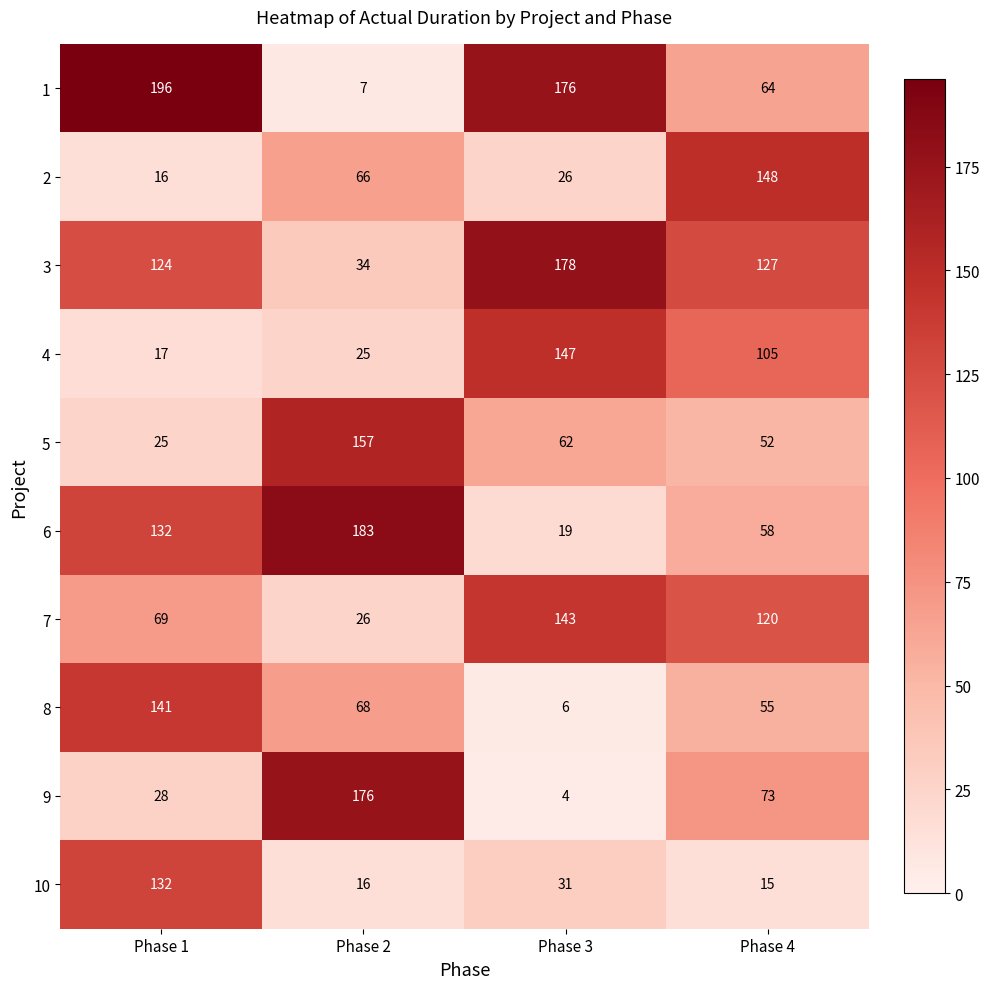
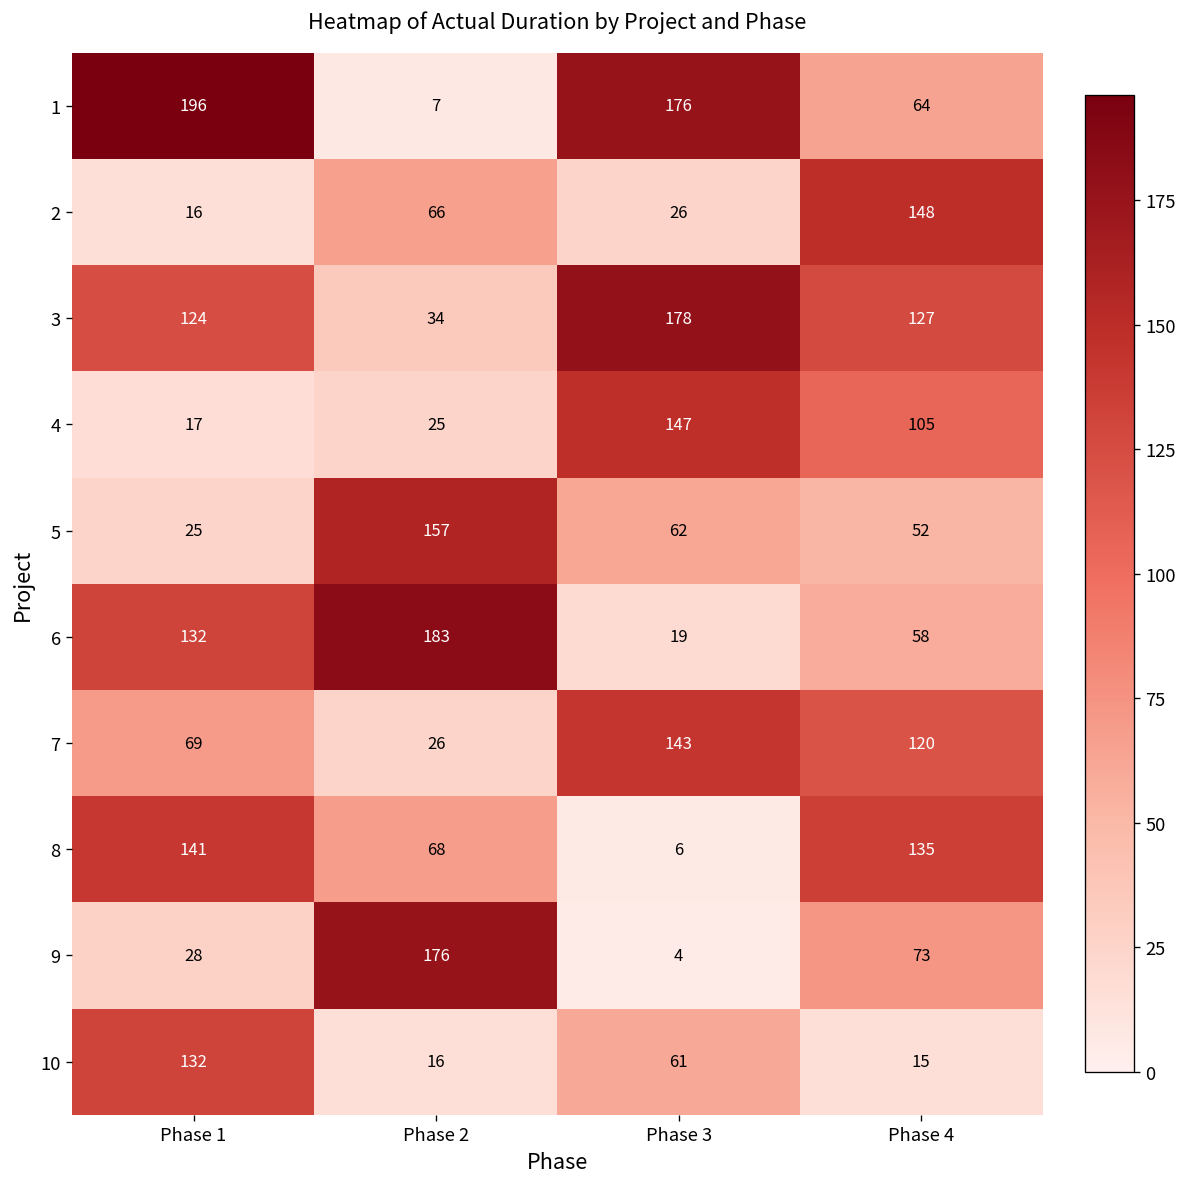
8, Phase 4: 55 -> 135
10, Phase 3: 31 -> 61
